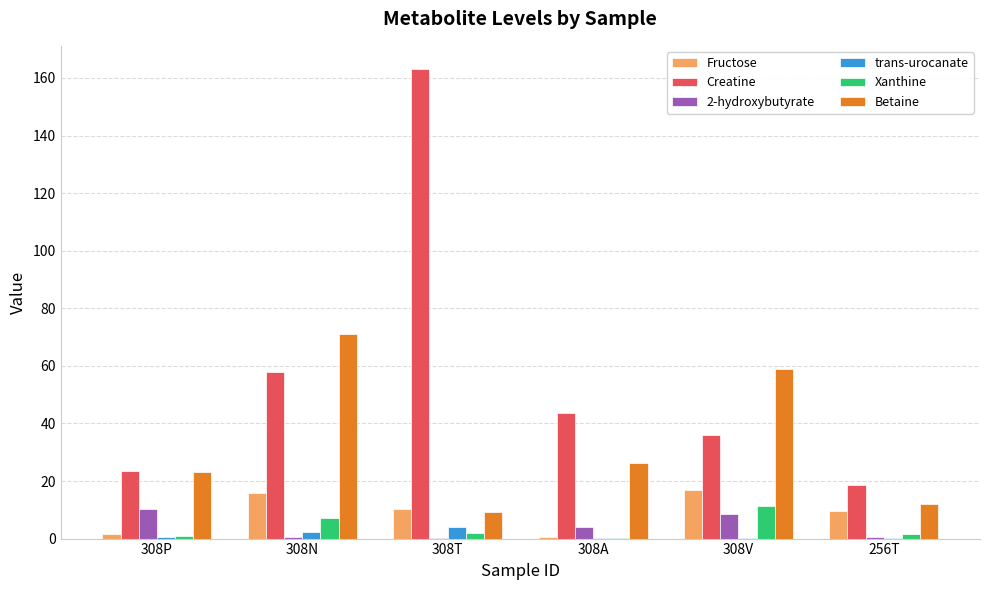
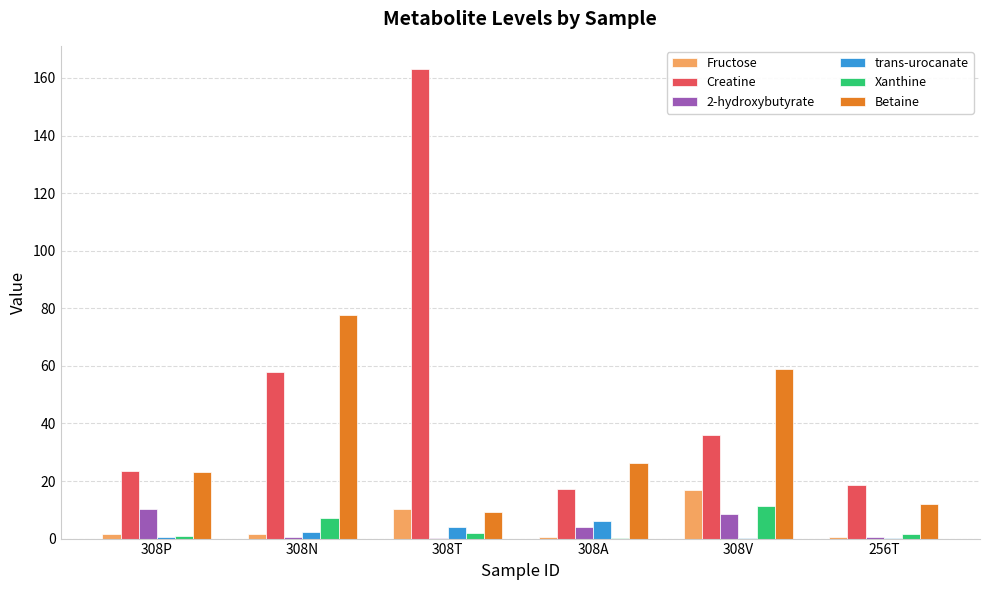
Fructose, 308N: 16 -> 1
Betaine, 308N: 71 -> 78
Creatine, 308A: 44 -> 17
trans-urocanate, 308A: 0 -> 6
Fructose, 256T: 10 -> 1
